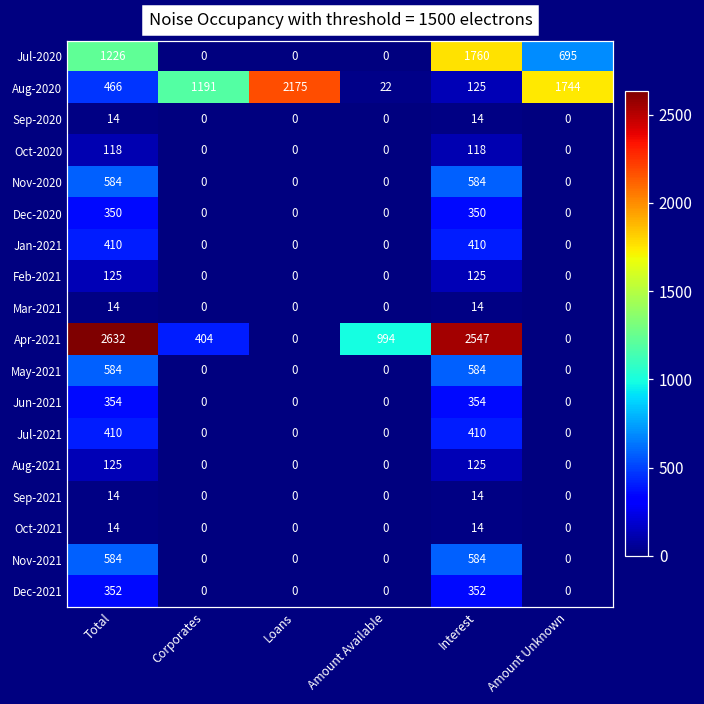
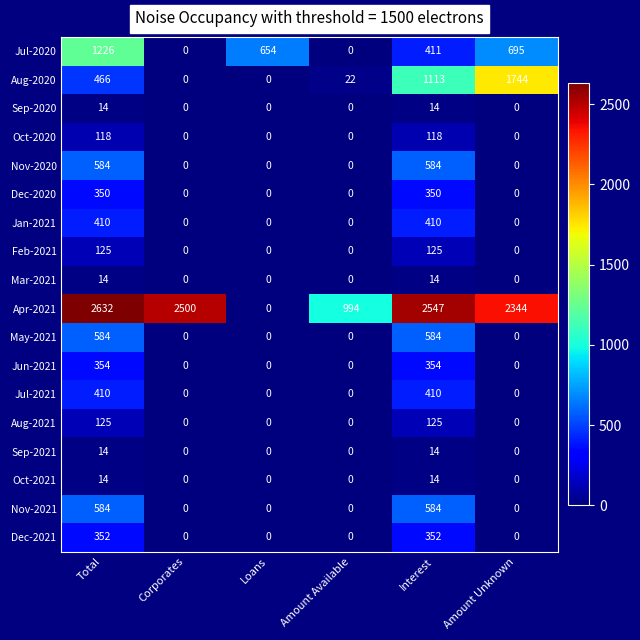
Jul-2020, Loans: 0 -> 654
Jul-2020, Interest: 1760 -> 411
Aug-2020, Corporates: 1191 -> 0
Aug-2020, Loans: 2175 -> 0
Aug-2020, Interest: 125 -> 1113
Apr-2021, Corporates: 404 -> 2500
Apr-2021, Amount Unknown: 0 -> 2344
